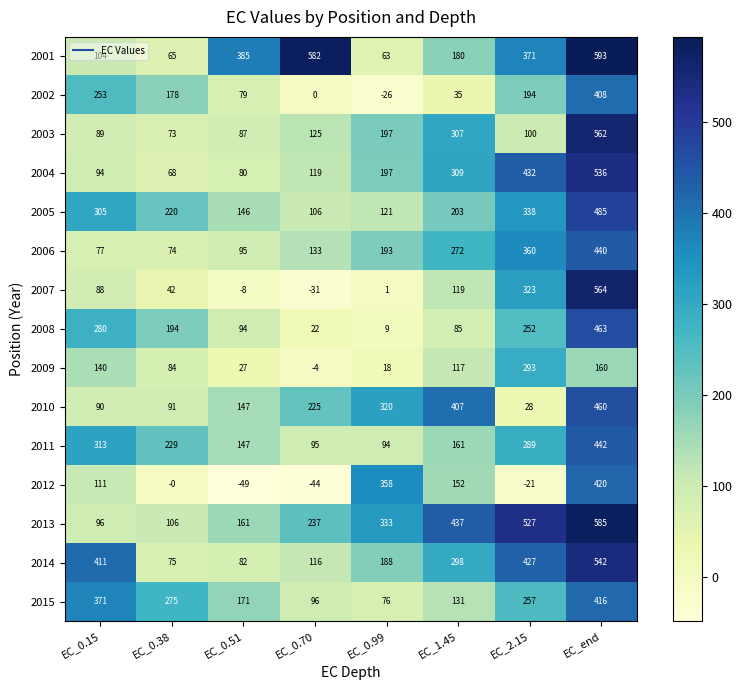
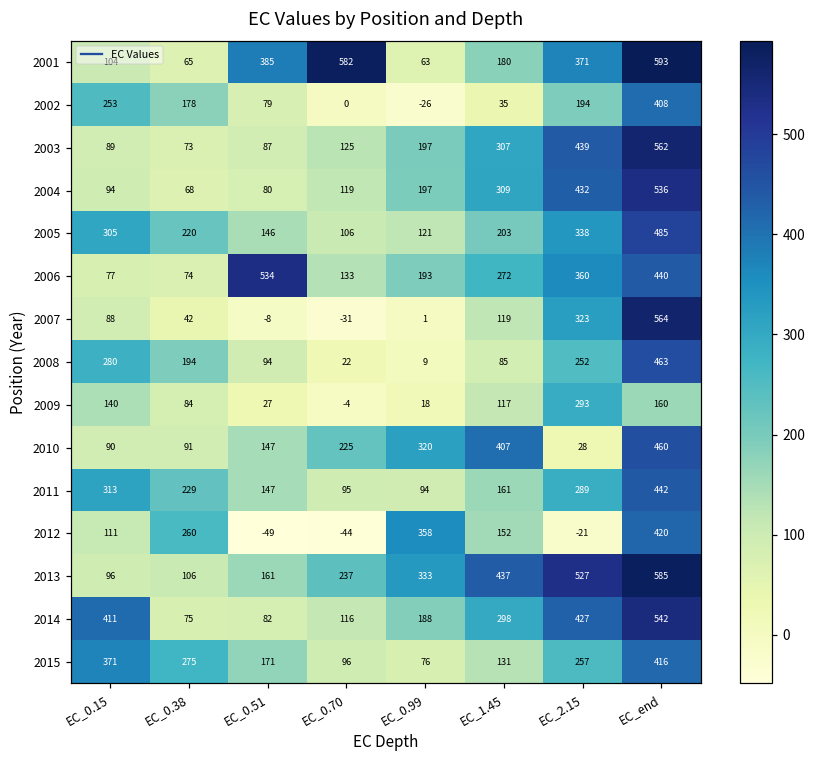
2003, EC_2.15: 100 -> 439
2006, EC_0.51: 95 -> 534
2012, EC_0.38: -0 -> 260
